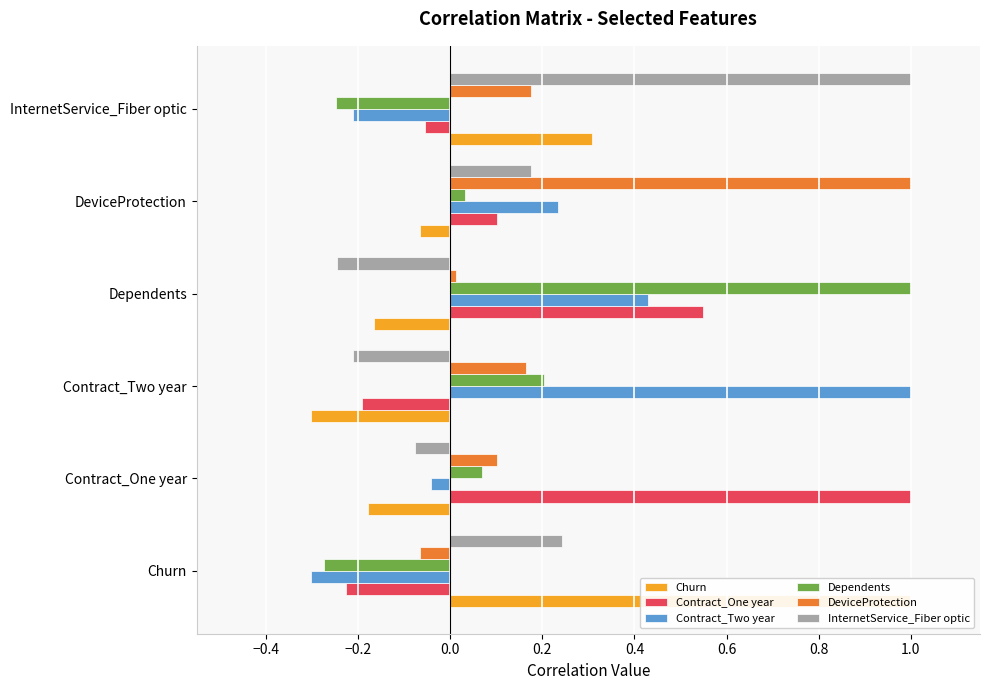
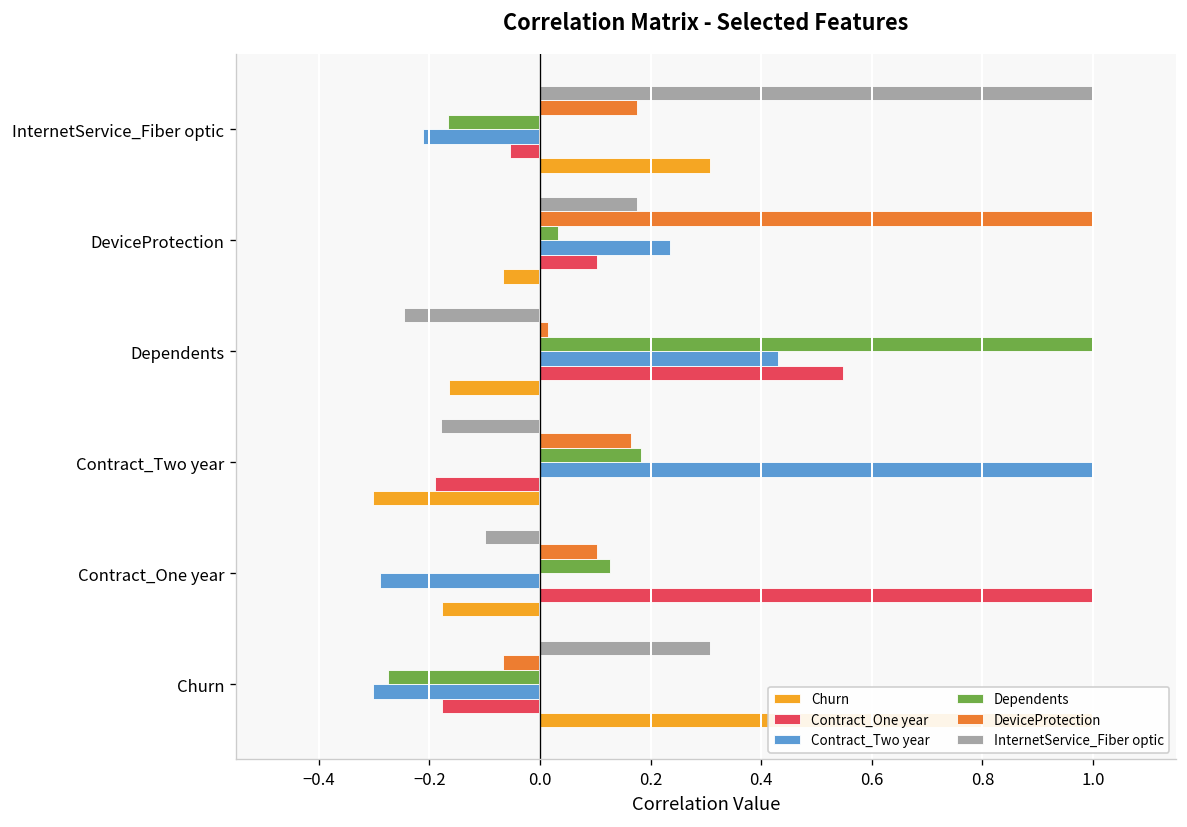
Dependents, InternetService_Fiber optic: -0.25 -> -0.17
InternetService_Fiber optic, Contract_Two year: -0.21 -> -0.18
Dependents, Contract_Two year: 0.20 -> 0.18
InternetService_Fiber optic, Contract_One year: -0.08 -> -0.10
Dependents, Contract_One year: 0.07 -> 0.13
Contract_Two year, Contract_One year: -0.04 -> -0.29
InternetService_Fiber optic, Churn: 0.24 -> 0.31
Contract_One year, Churn: -0.23 -> -0.18
